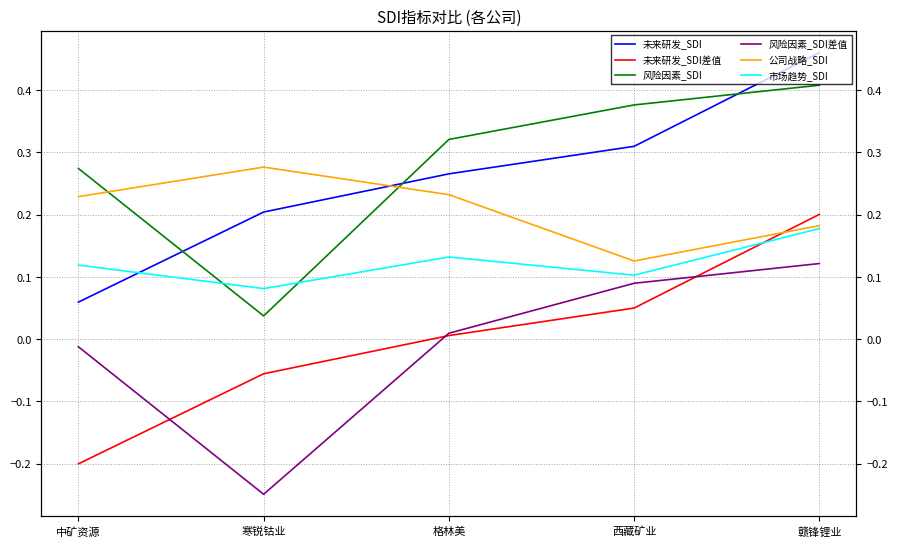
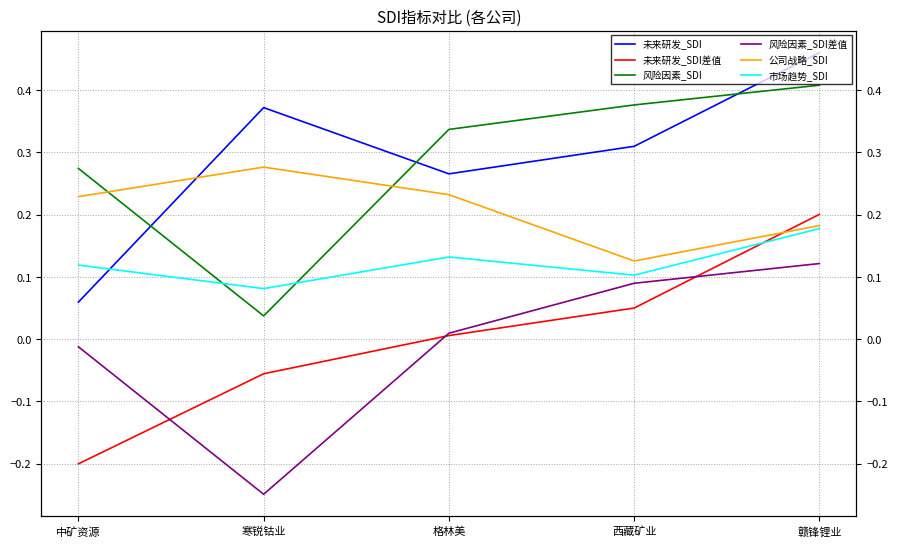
未来研发_SDI, 寒锐钴业: 0.20 -> 0.37
风险因素_SDI, 格林美: 0.32 -> 0.34
